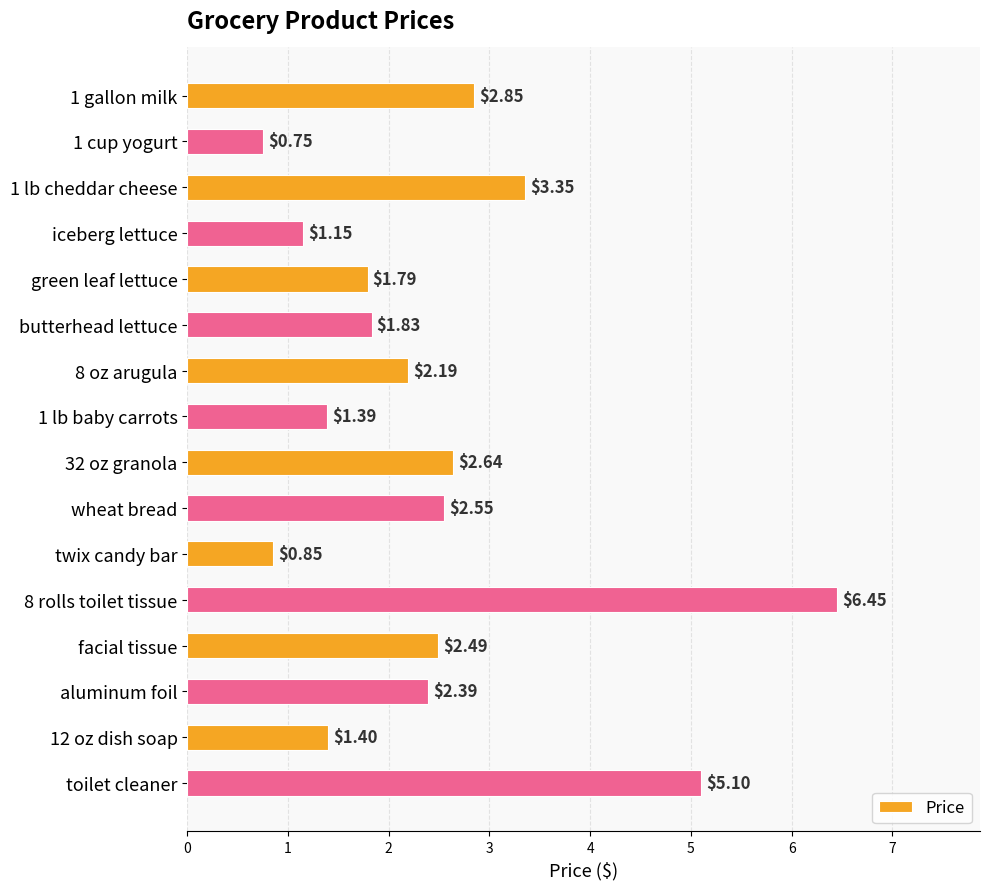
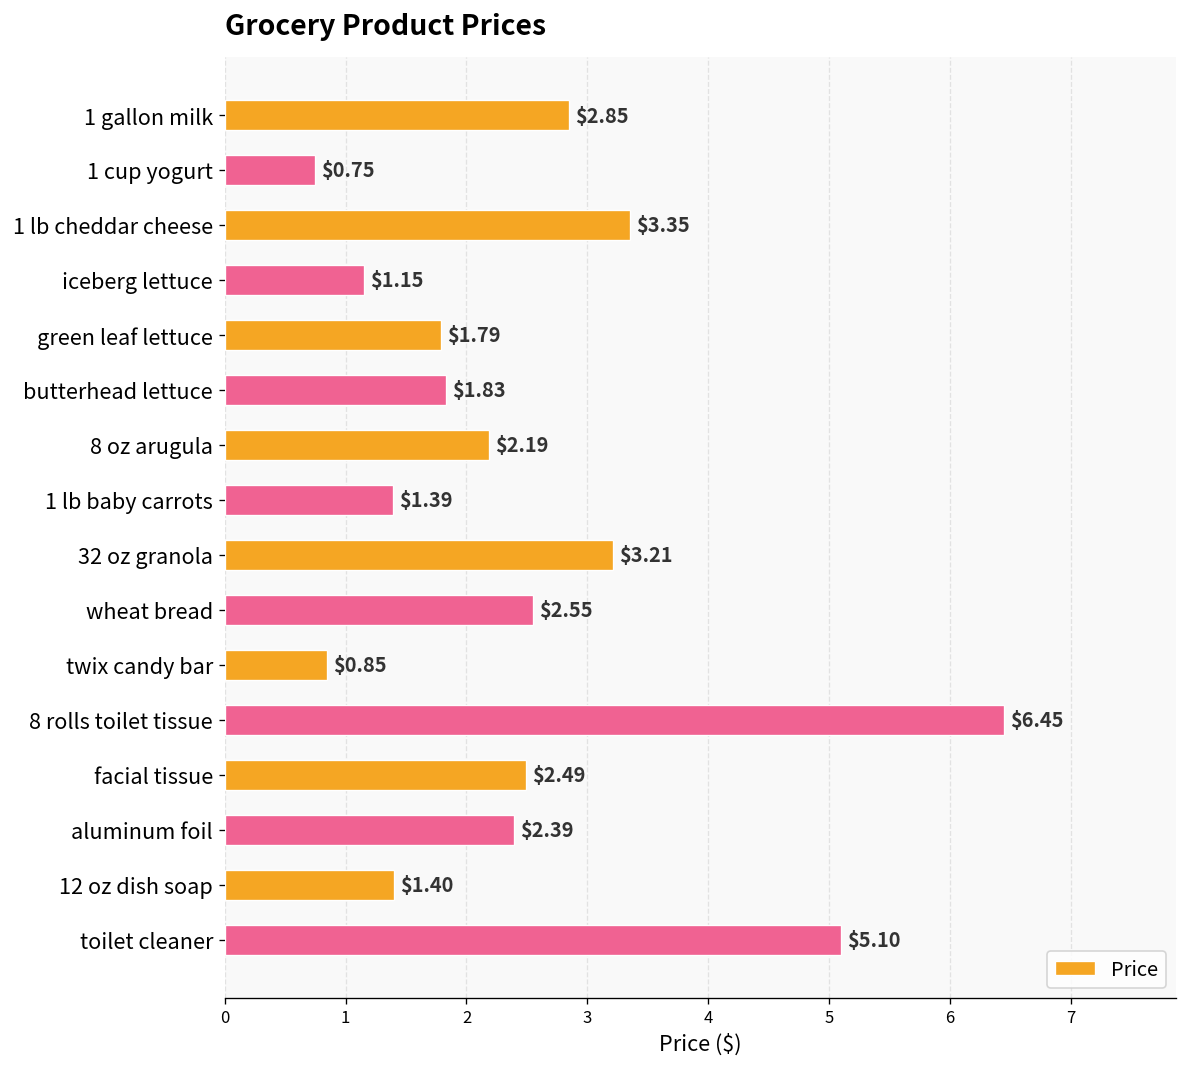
32 oz granola: $2.64 -> $3.21
